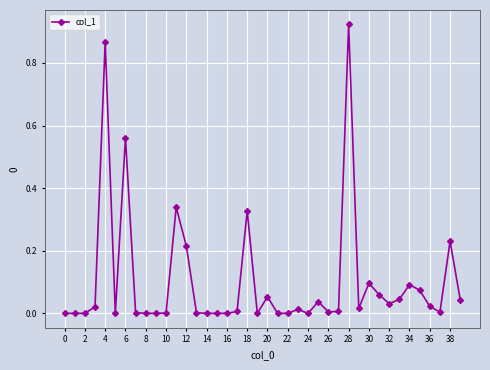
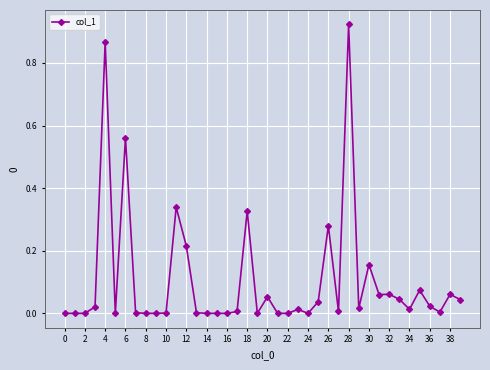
26: 0.01 -> 0.28
30: 0.10 -> 0.16
32: 0.03 -> 0.06
34: 0.09 -> 0.01
38: 0.23 -> 0.06
